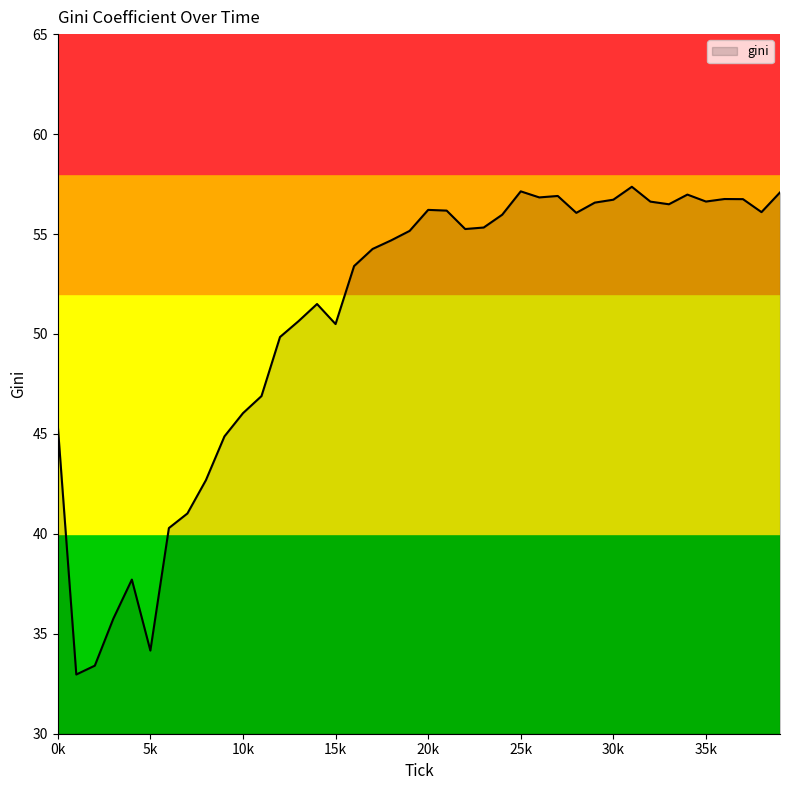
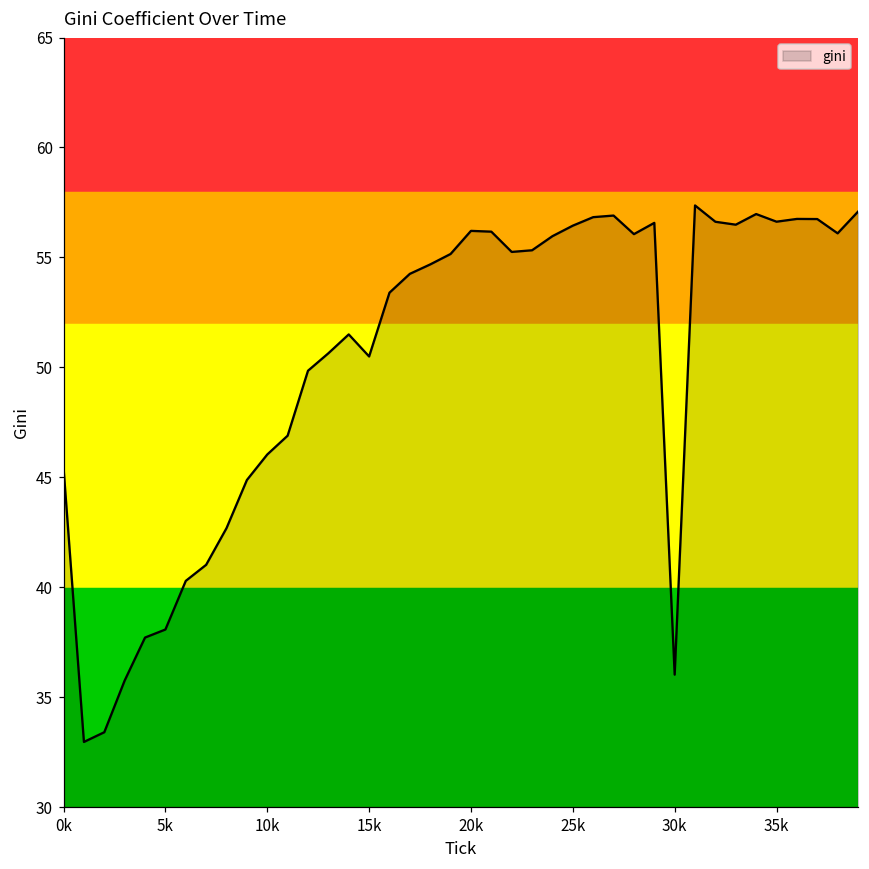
5k: 34.2 -> 38.1
25k: 57.1 -> 56.4
30k: 56.7 -> 36.0
